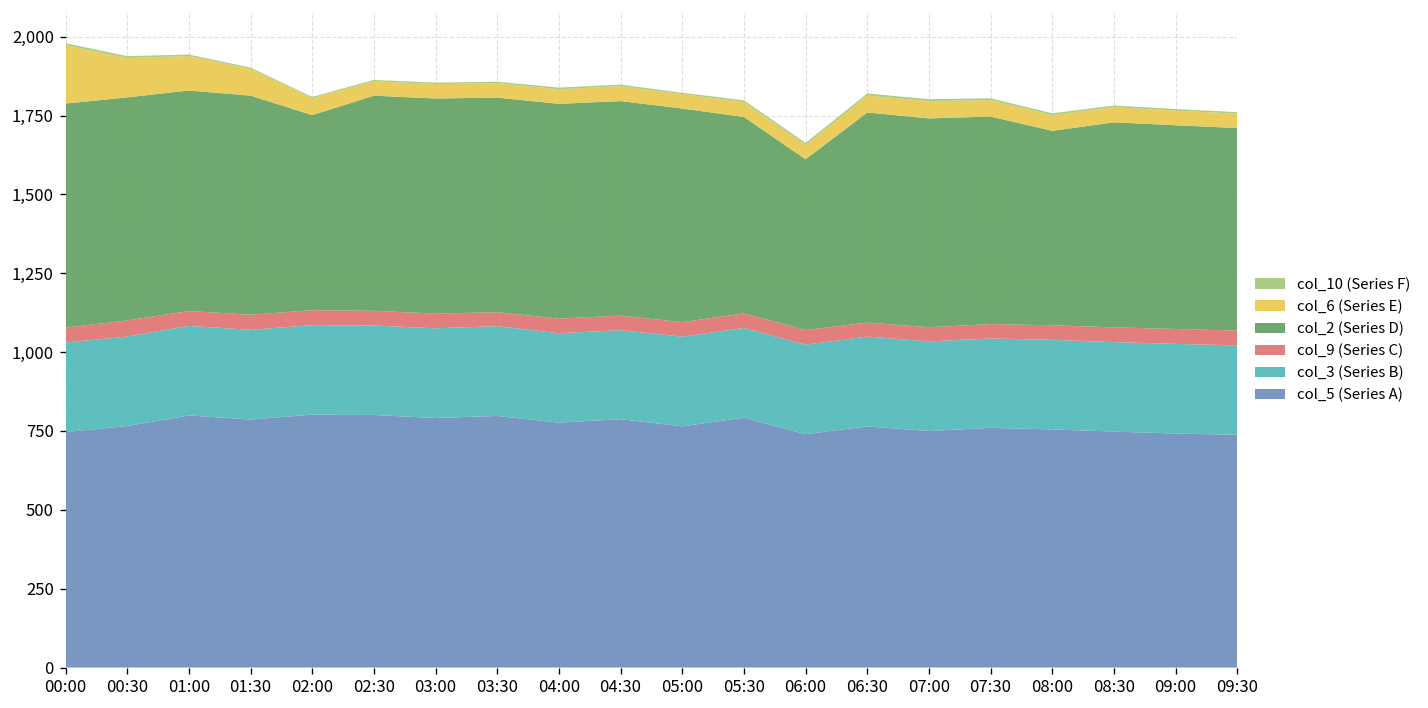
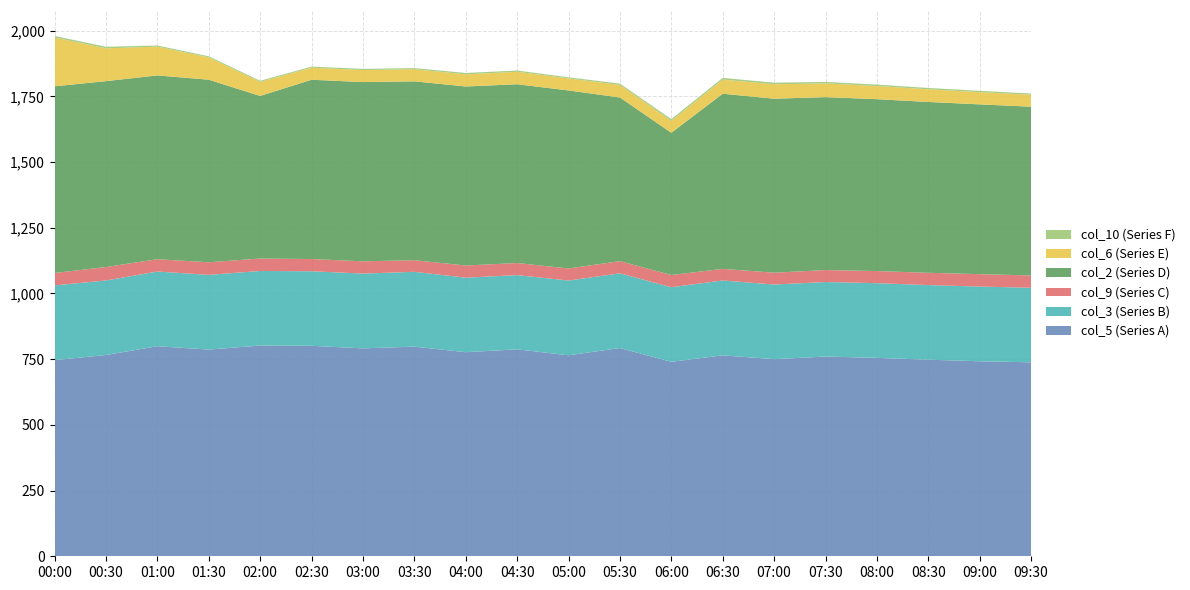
col_2 (Series D), 08:00: 620 -> 650
